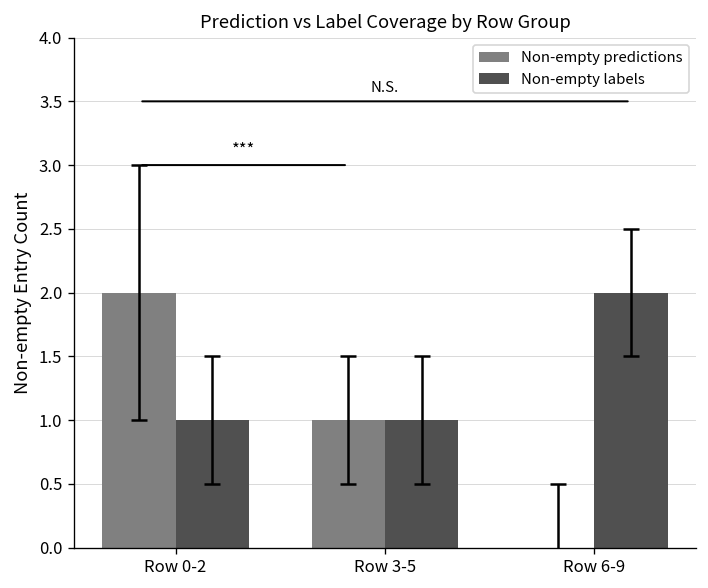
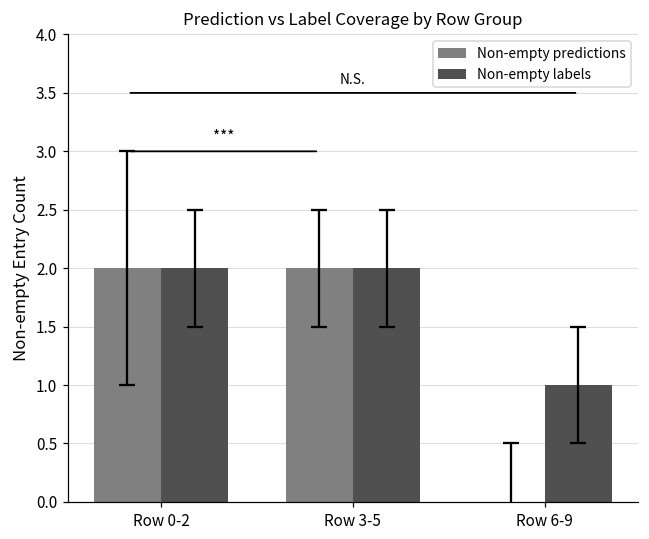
Non-empty labels, Row 0-2: 1 -> 2
Non-empty predictions, Row 3-5: 1 -> 2
Non-empty labels, Row 3-5: 1 -> 2
Non-empty labels, Row 6-9: 2 -> 1
